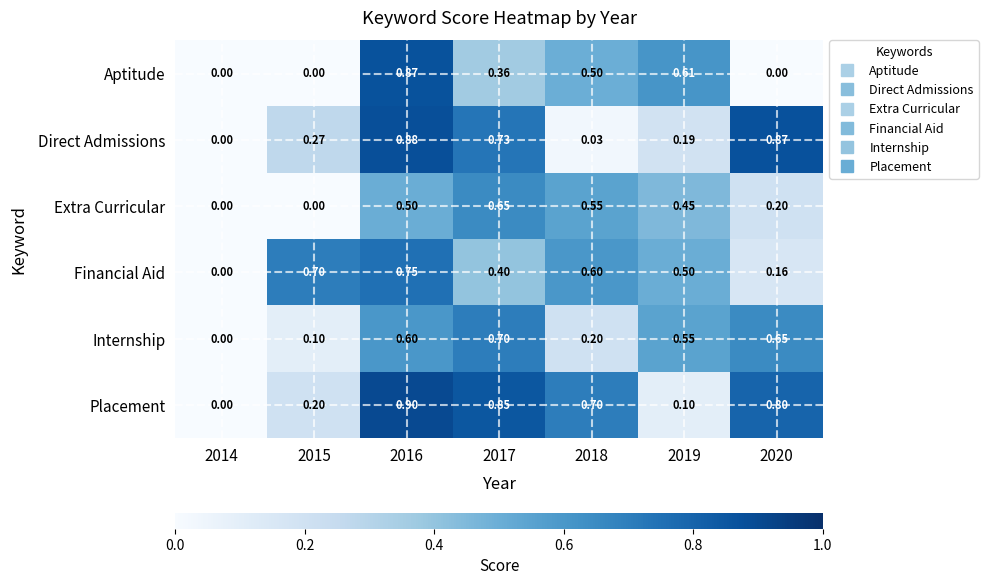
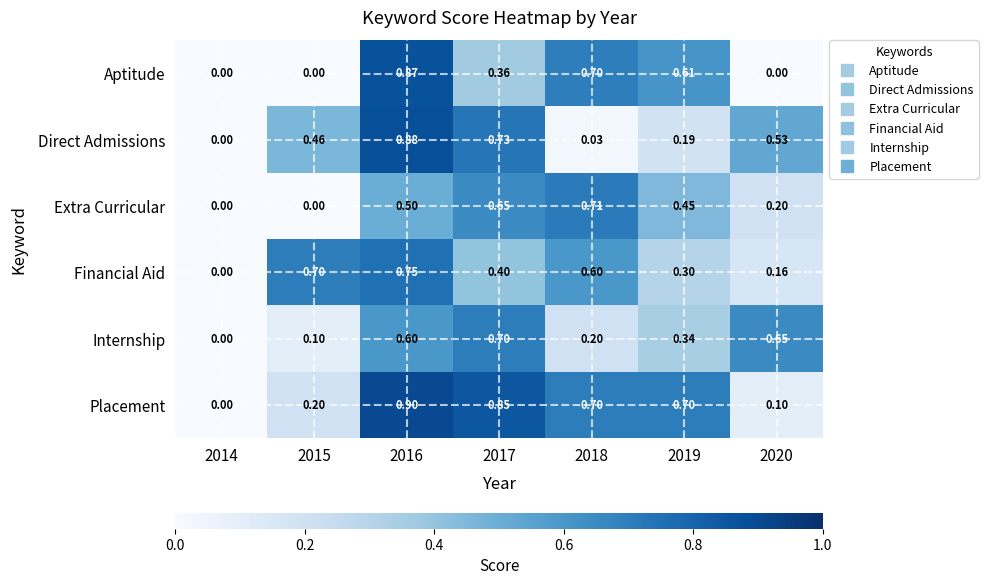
Aptitude, 2018: 0.50 -> 0.70
Direct Admissions, 2015: 0.27 -> 0.46
Direct Admissions, 2020: 0.87 -> 0.53
Extra Curricular, 2018: 0.55 -> 0.71
Financial Aid, 2019: 0.50 -> 0.30
Internship, 2019: 0.55 -> 0.34
Placement, 2019: 0.10 -> 0.70
Placement, 2020: 0.80 -> 0.10
